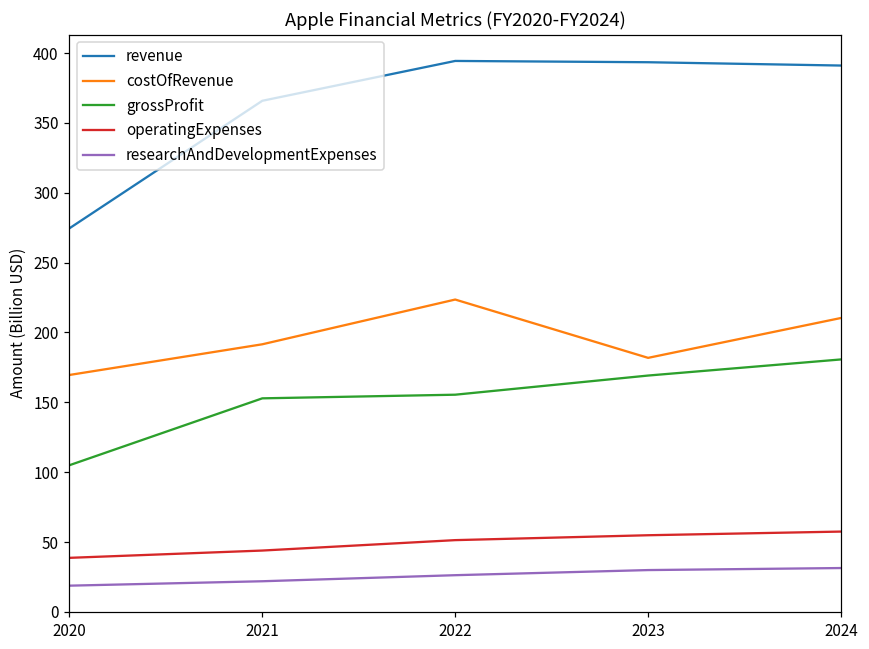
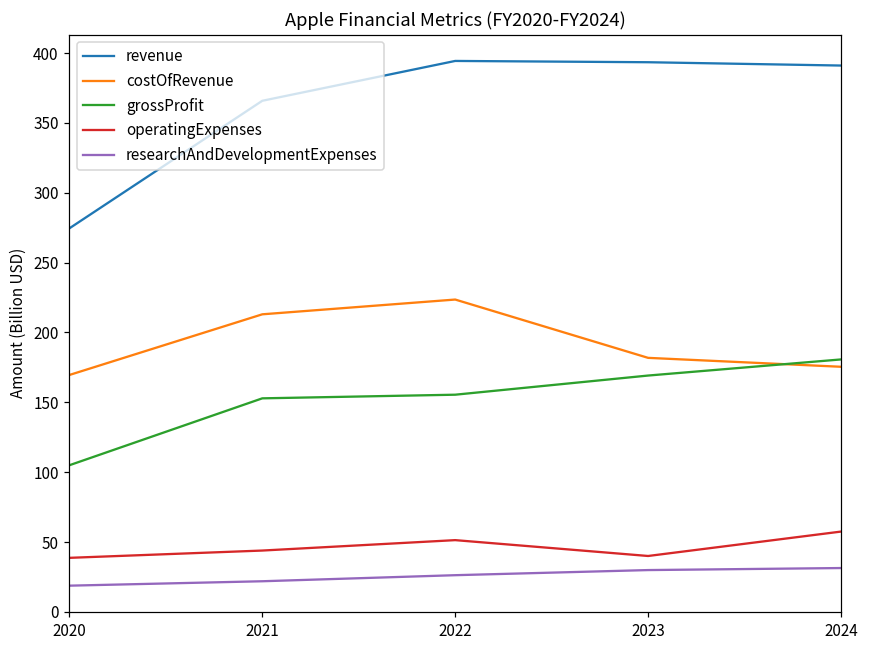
costOfRevenue, 2021: 192 -> 213
operatingExpenses, 2023: 55 -> 40
costOfRevenue, 2024: 210 -> 175
